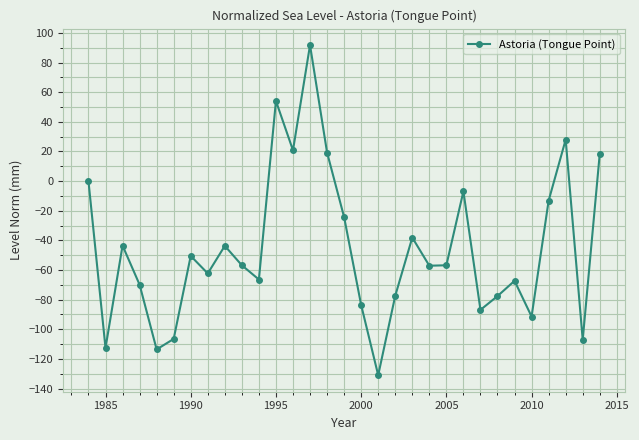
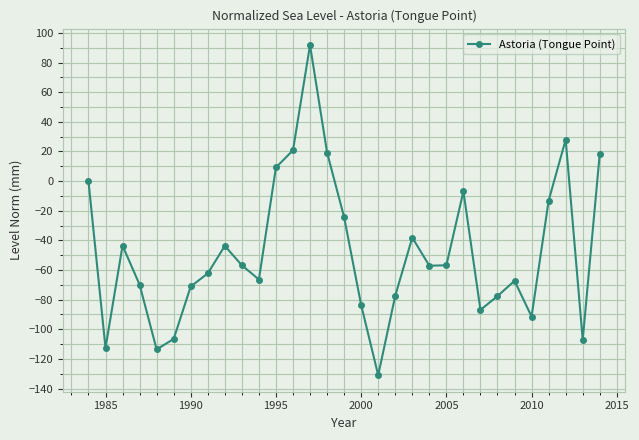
1990: -51 -> -71
1995: 54 -> 9
